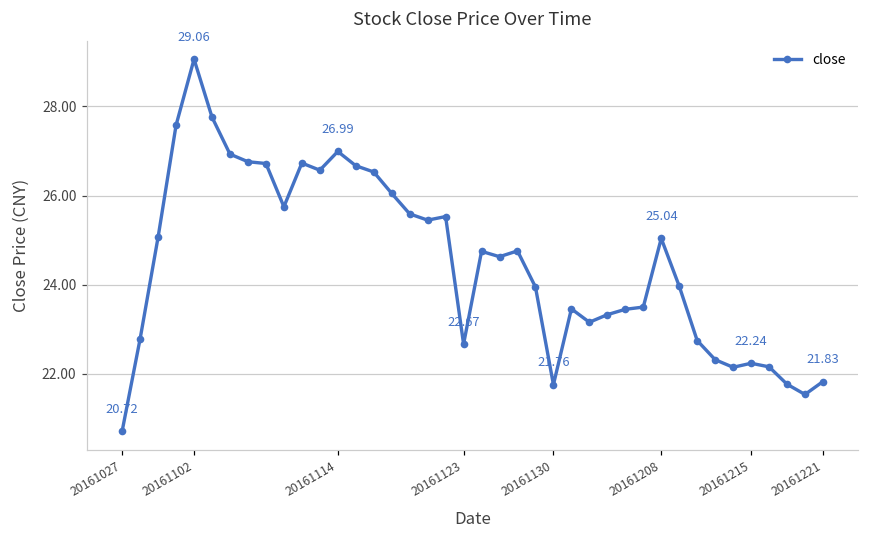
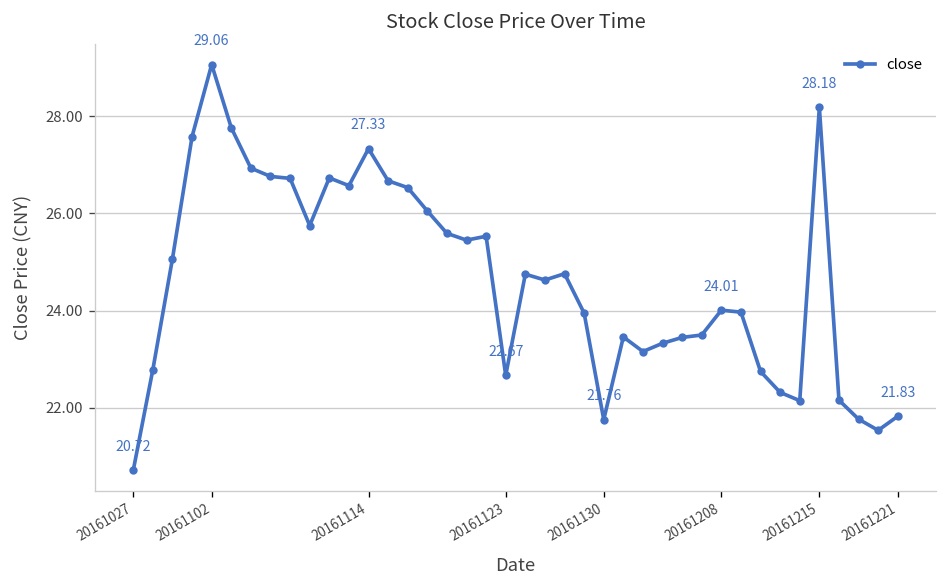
20161114: 26.99 -> 27.33
20161208: 25.04 -> 24.01
20161215: 22.24 -> 28.18
